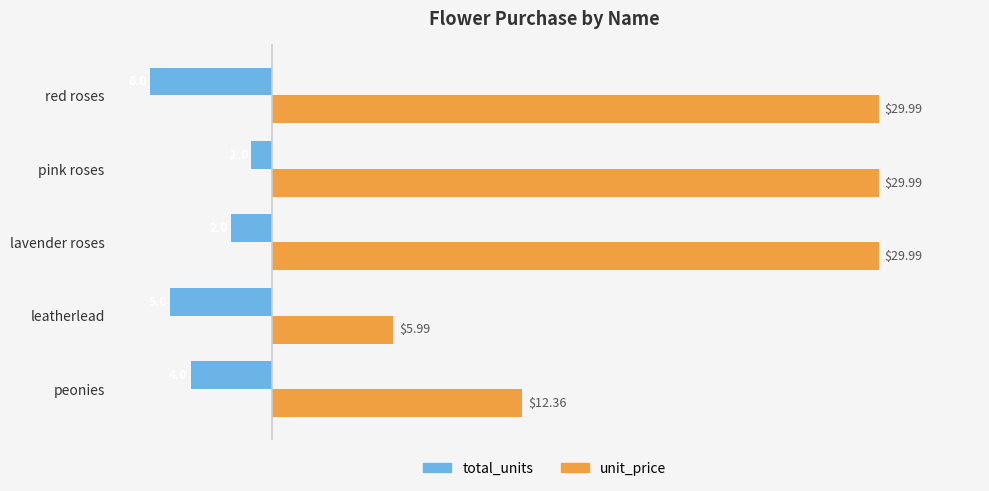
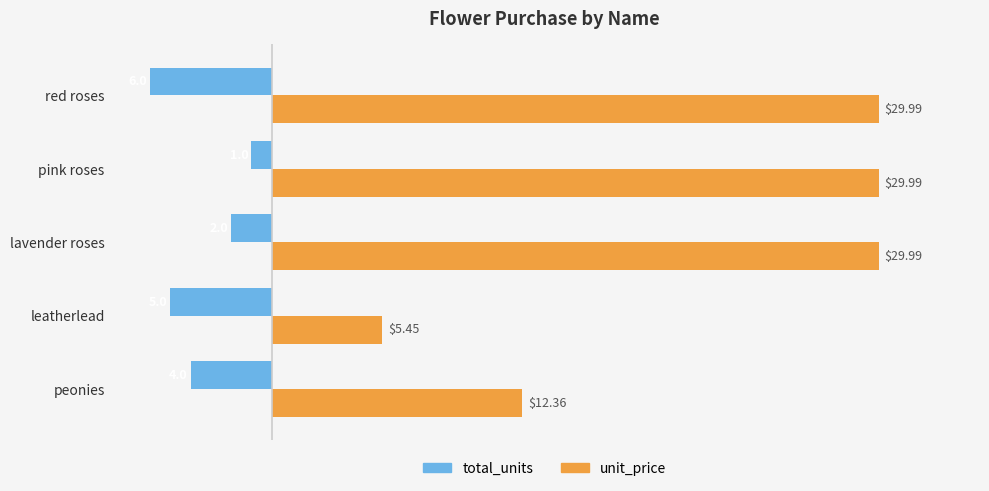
unit_price, leatherlead: $5.99 -> $5.45
